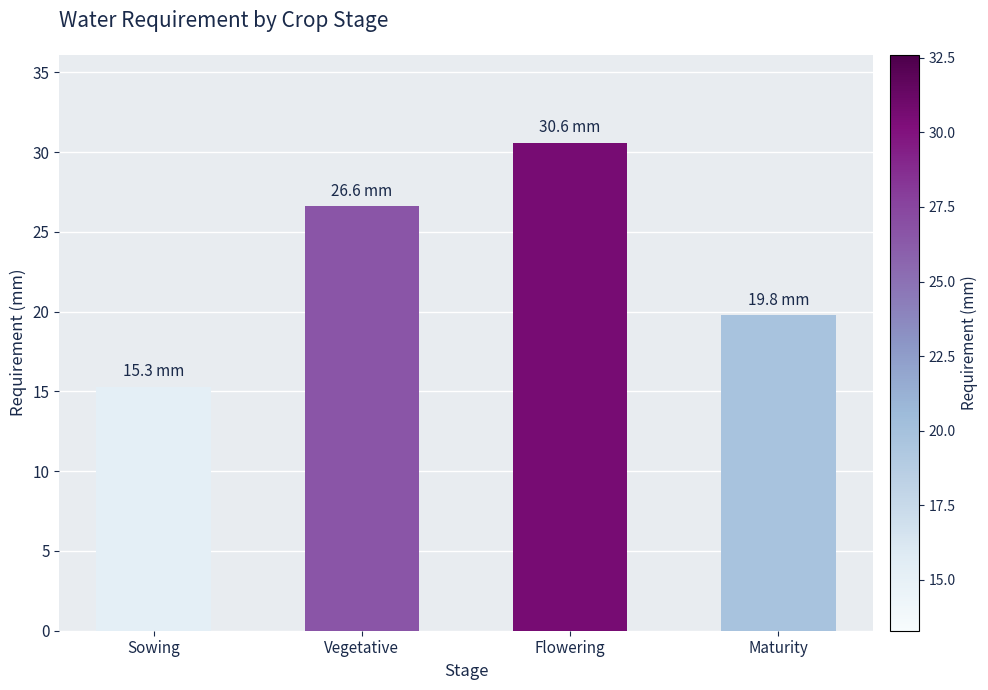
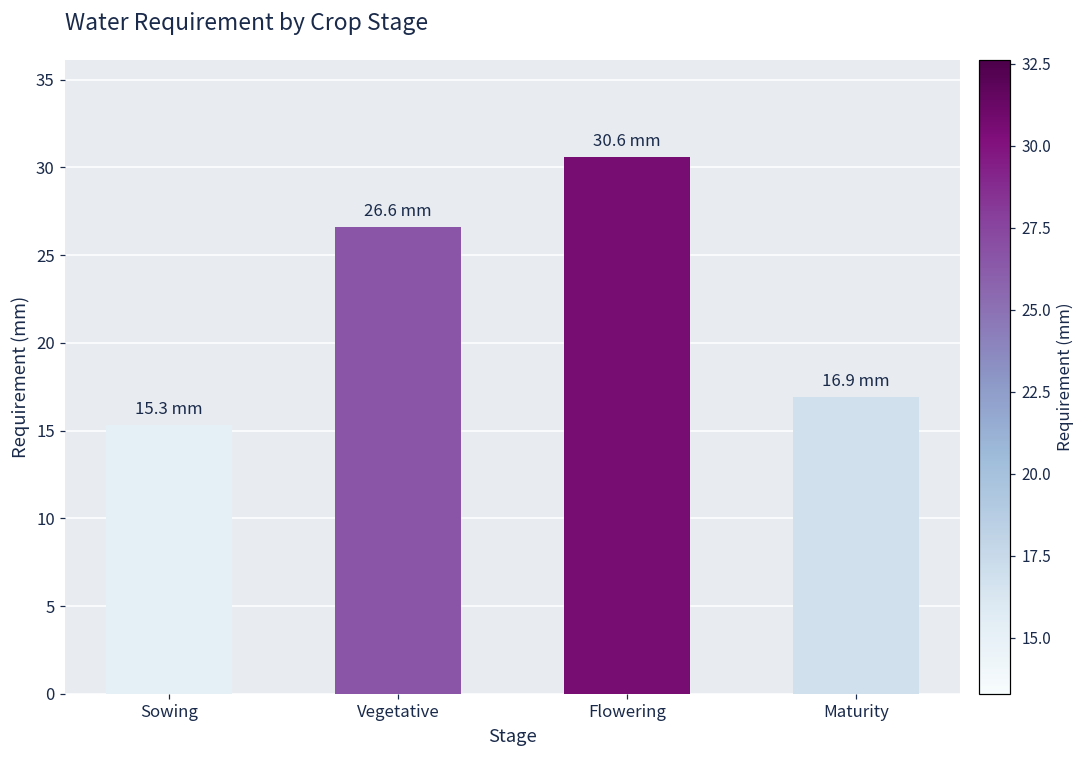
Maturity: 19.8 -> 16.9
